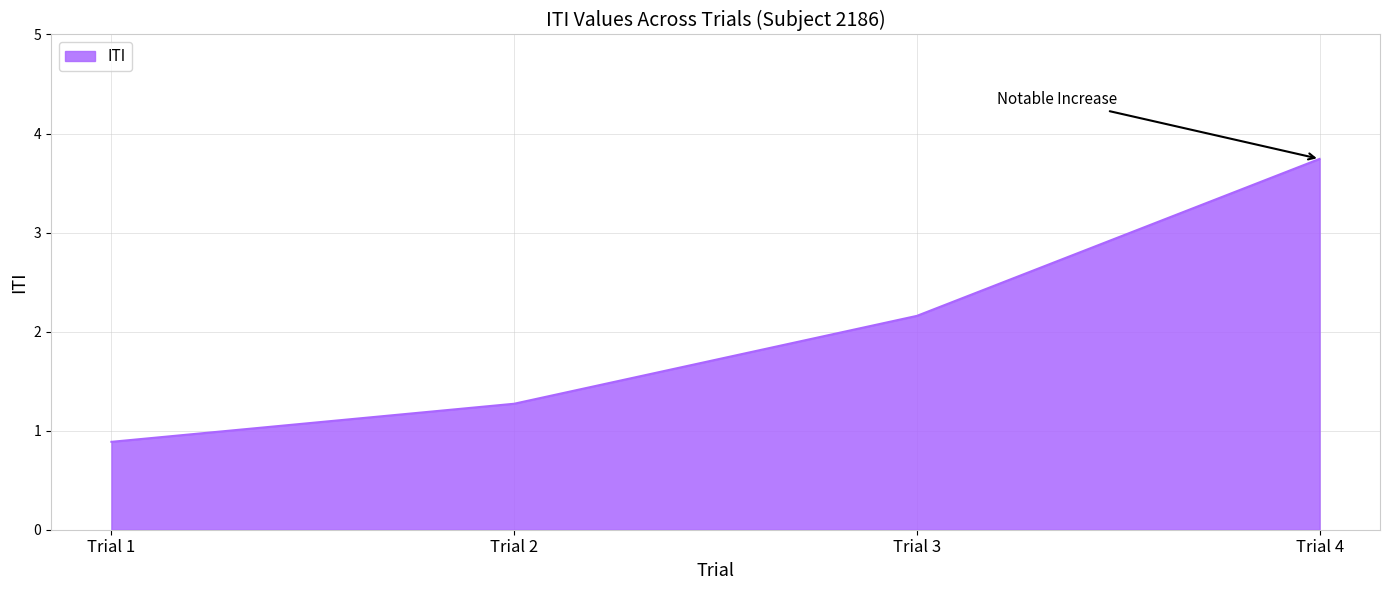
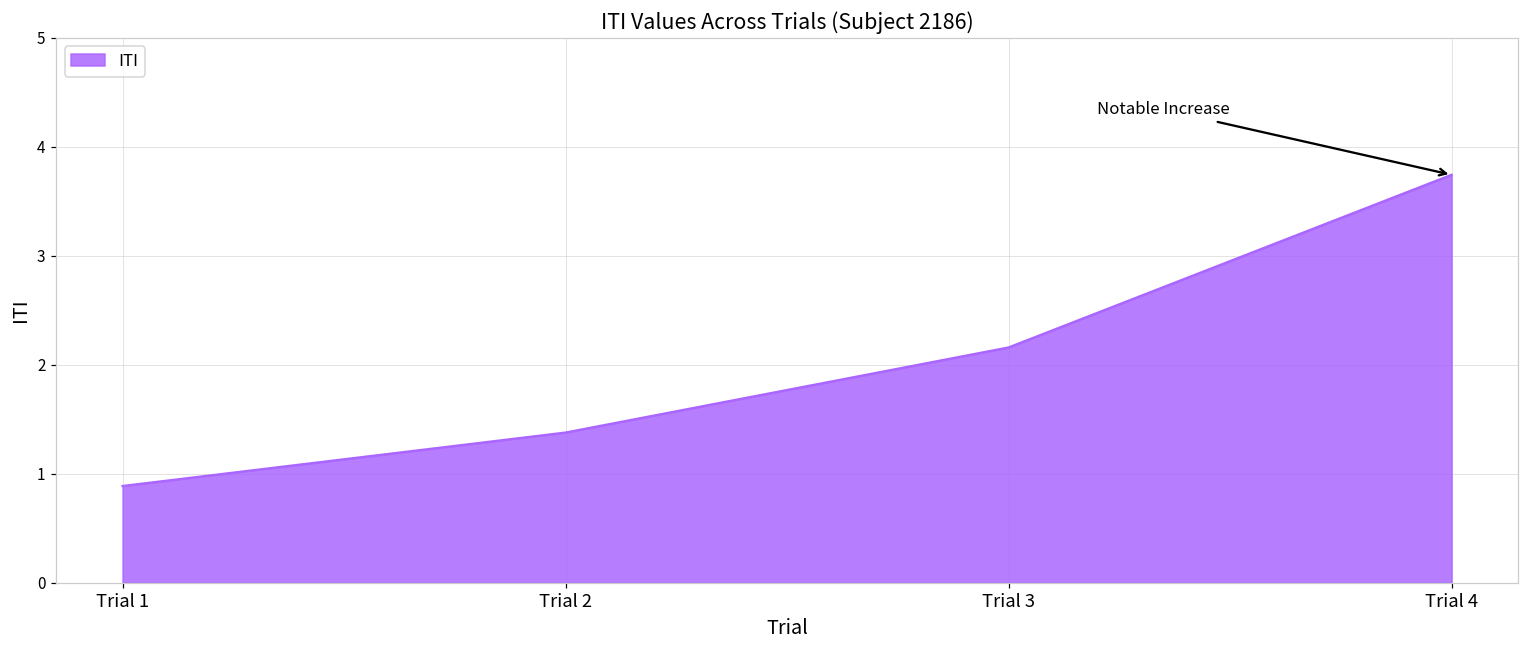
Trial 2: 1.3 -> 1.4
